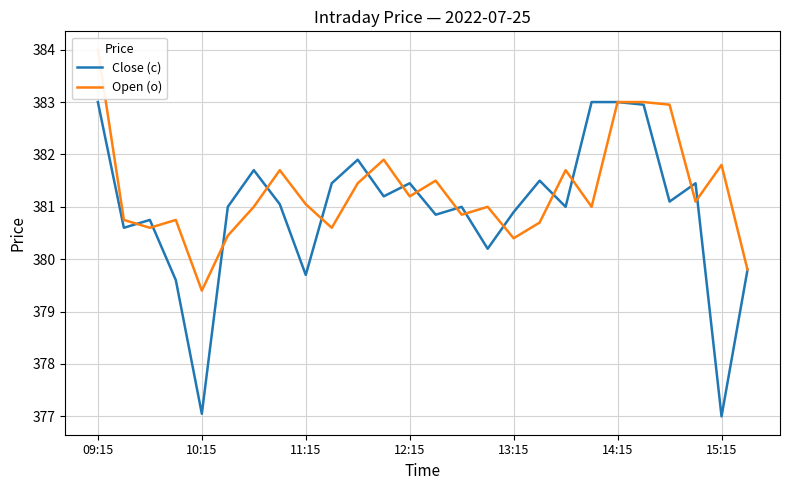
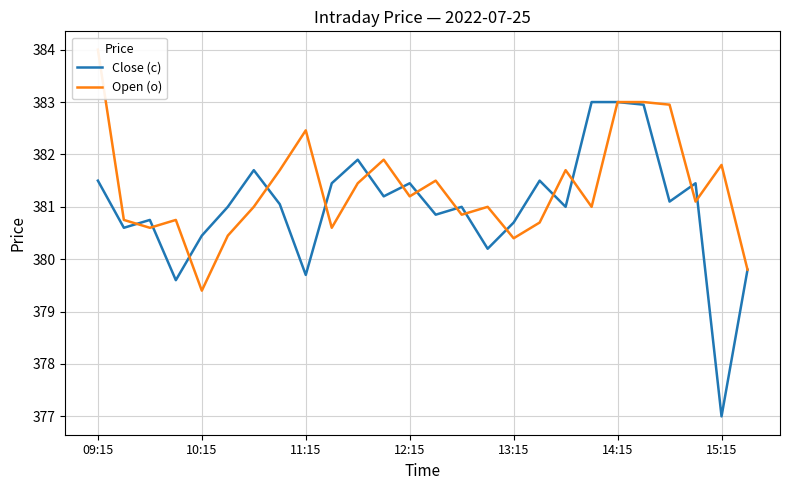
Close (c), 09:15: 383.0 -> 381.5
Close (c), 10:15: 377.1 -> 380.5
Open (o), 11:15: 381.1 -> 382.5
Close (c), 13:15: 380.9 -> 380.7
